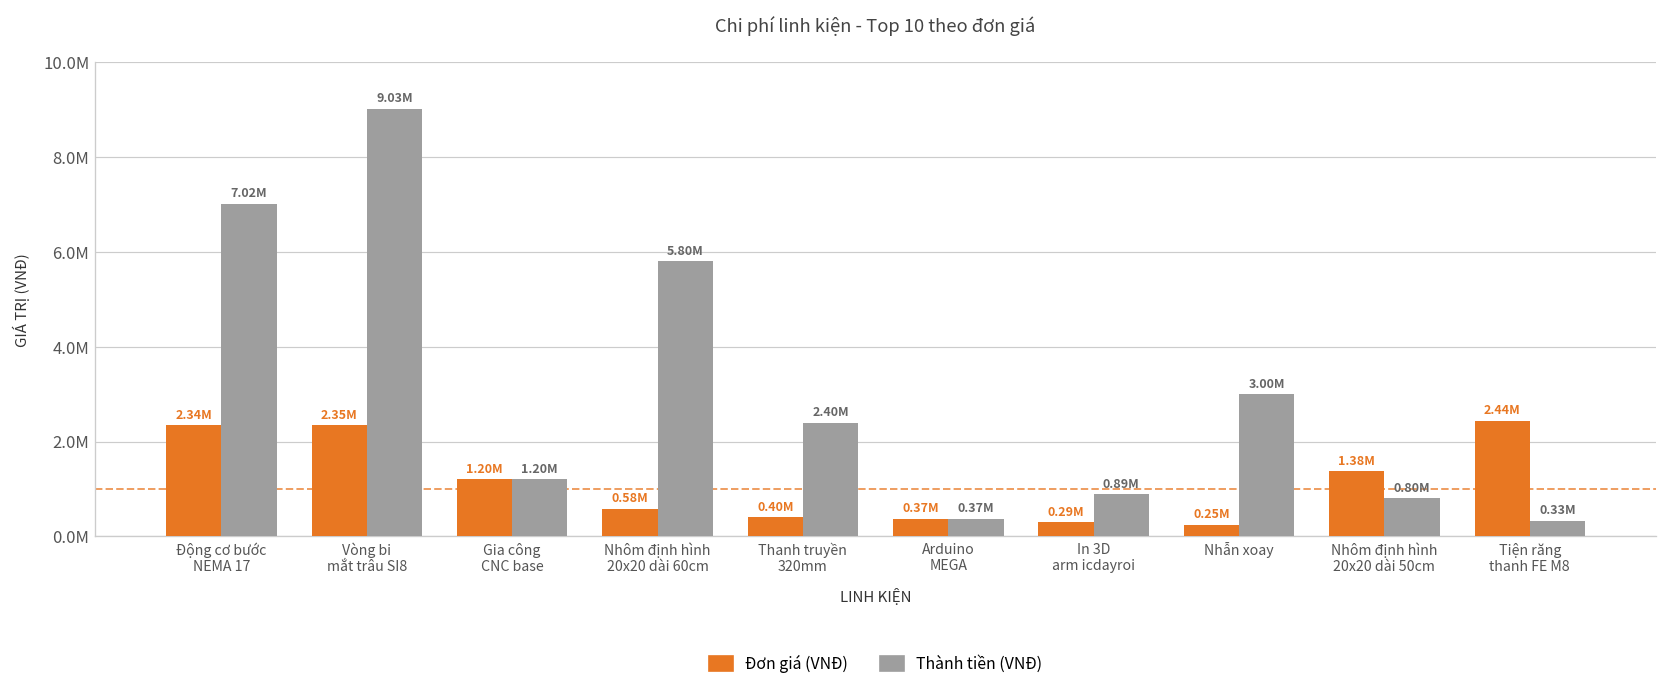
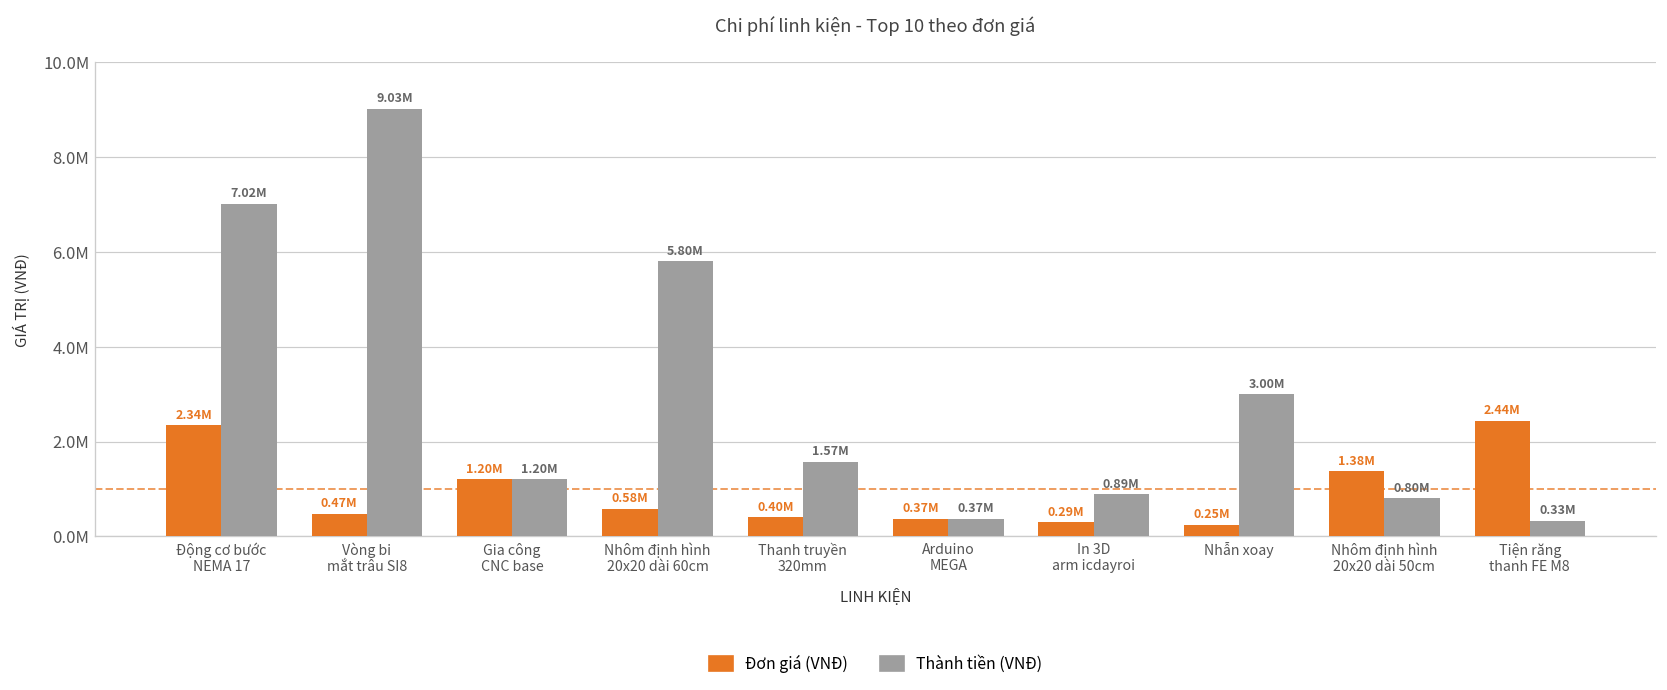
Đơn giá (VNĐ), Vòng bi mắt trâu SI8: 2.35M -> 0.47M
Thành tiền (VNĐ), Thanh truyền 320mm: 2.40M -> 1.57M
